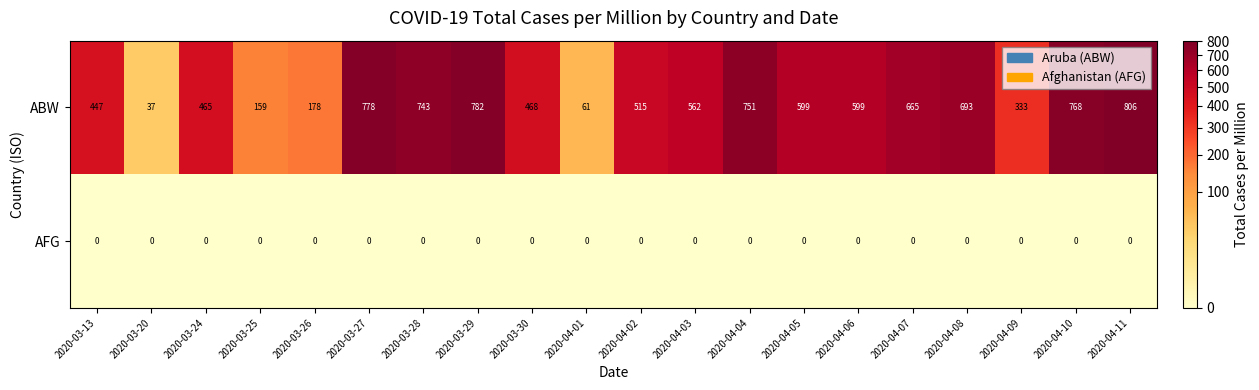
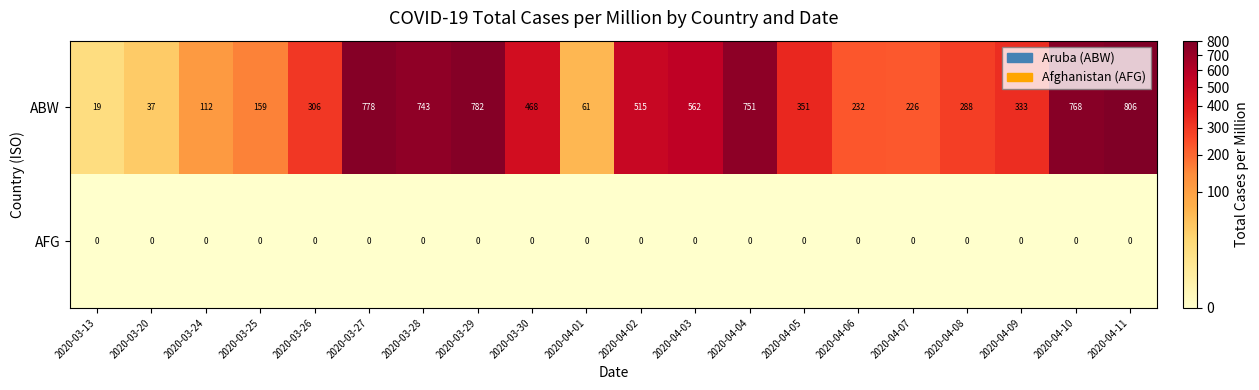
ABW, 2020-03-13: 447 -> 19
ABW, 2020-03-24: 465 -> 112
ABW, 2020-03-26: 178 -> 306
ABW, 2020-04-05: 599 -> 351
ABW, 2020-04-06: 599 -> 232
ABW, 2020-04-07: 665 -> 226
ABW, 2020-04-08: 693 -> 288
